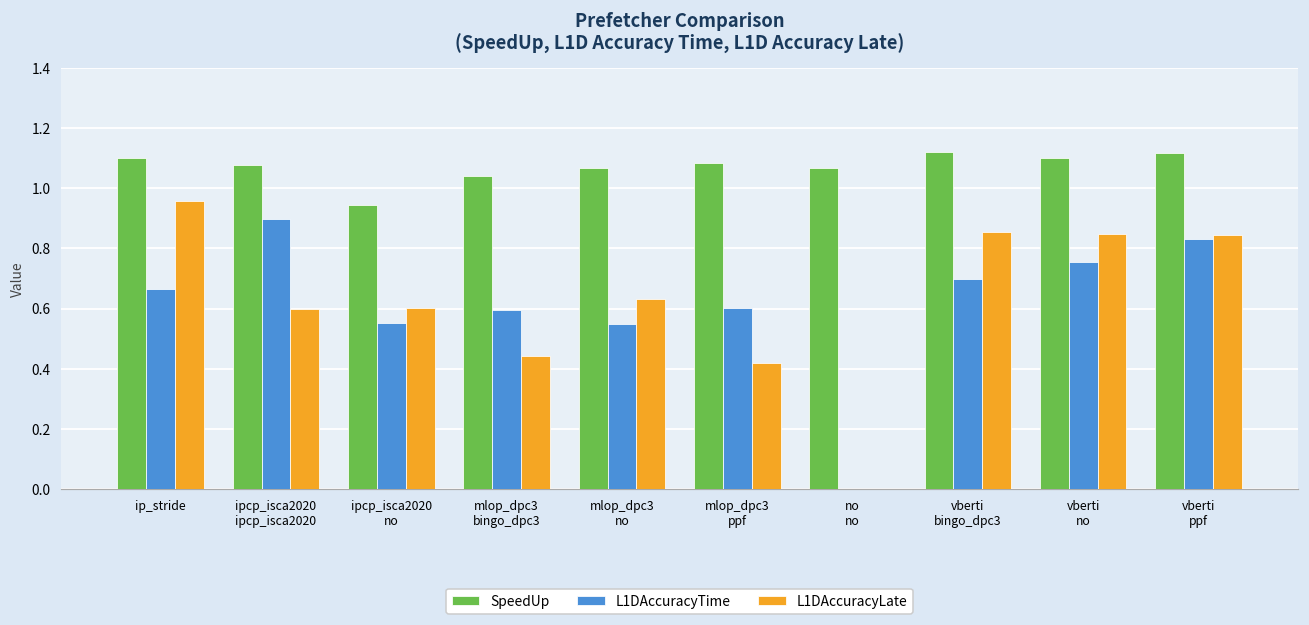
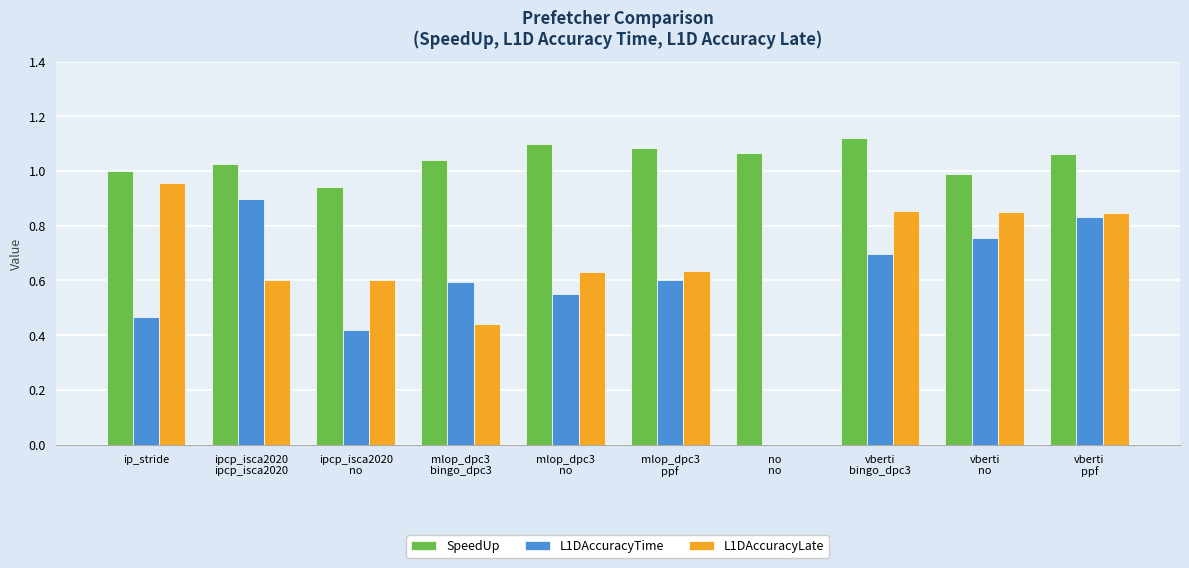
SpeedUp, ip_stride: 1.1 -> 1.0
L1DAccuracyTime, ip_stride: 0.67 -> 0.47
SpeedUp, ipcp_isca2020 ipcp_isca2020: 1.08 -> 1.03
L1DAccuracyTime, ipcp_isca2020 no: 0.55 -> 0.42
SpeedUp, mlop_dpc3 no: 1.07 -> 1.10
L1DAccuracyLate, mlop_dpc3 ppf: 0.42 -> 0.63
SpeedUp, vberti no: 1.10 -> 0.99
SpeedUp, vberti ppf: 1.12 -> 1.06
